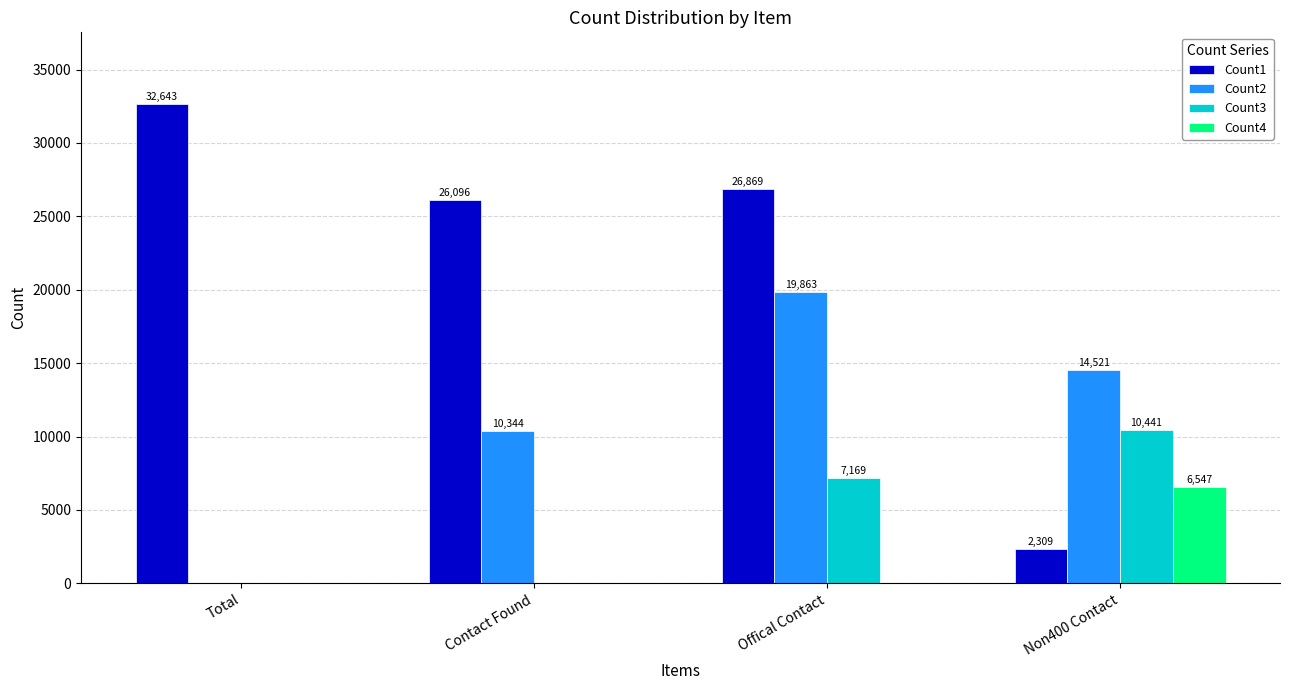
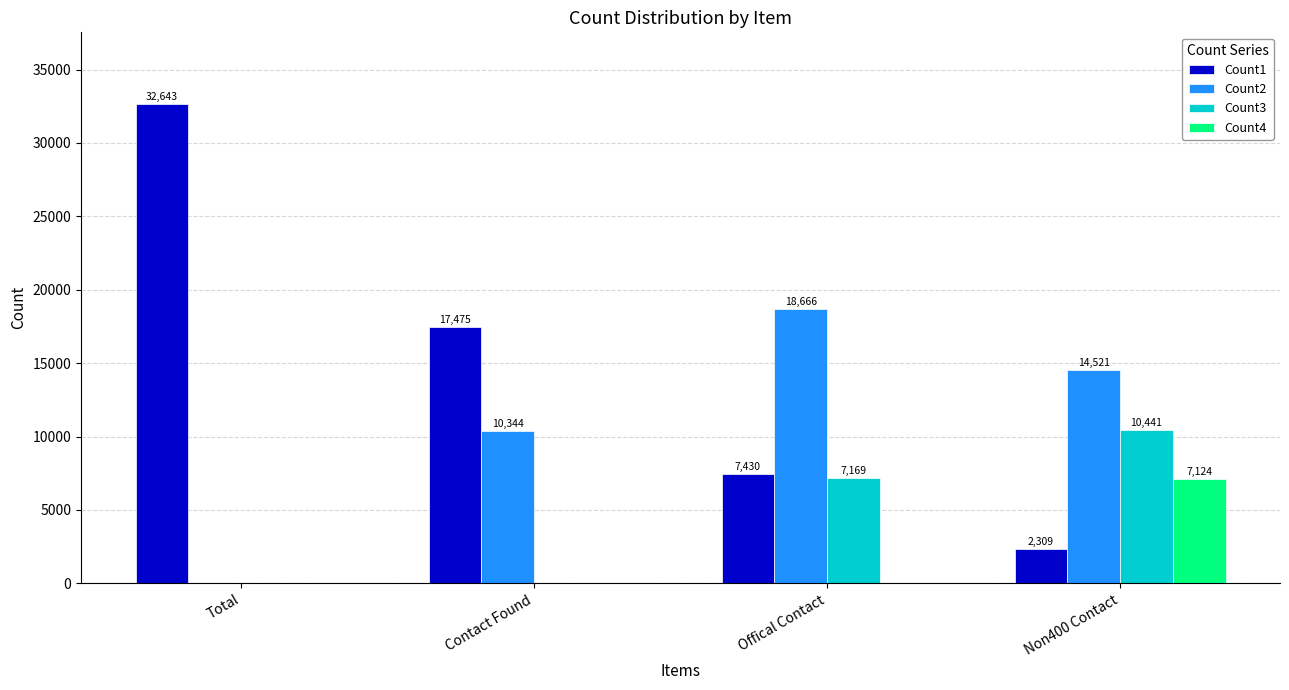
Count1, Contact Found: 26,096 -> 17,475
Count1, Offical Contact: 26,869 -> 7,430
Count2, Offical Contact: 19,863 -> 18,666
Count4, Non400 Contact: 6,547 -> 7,124
